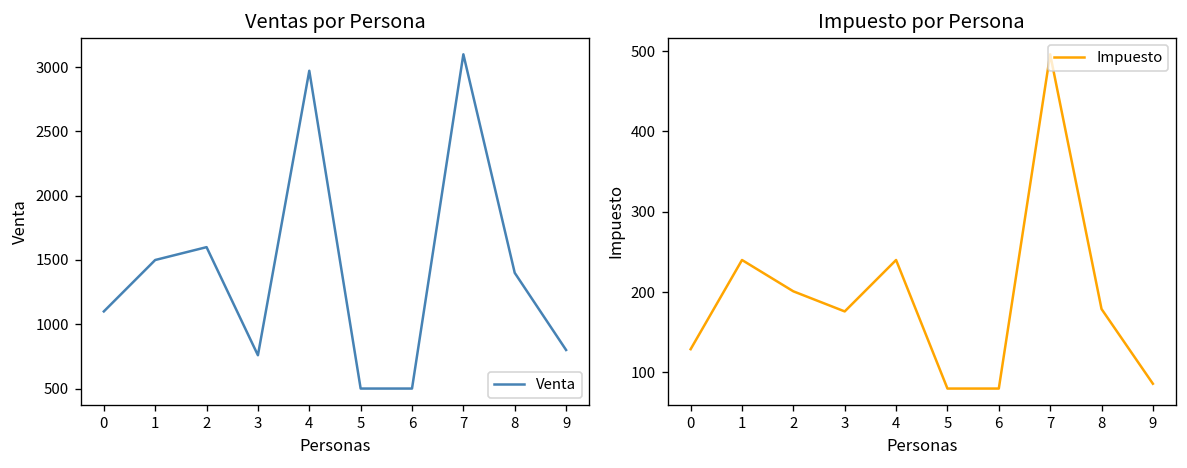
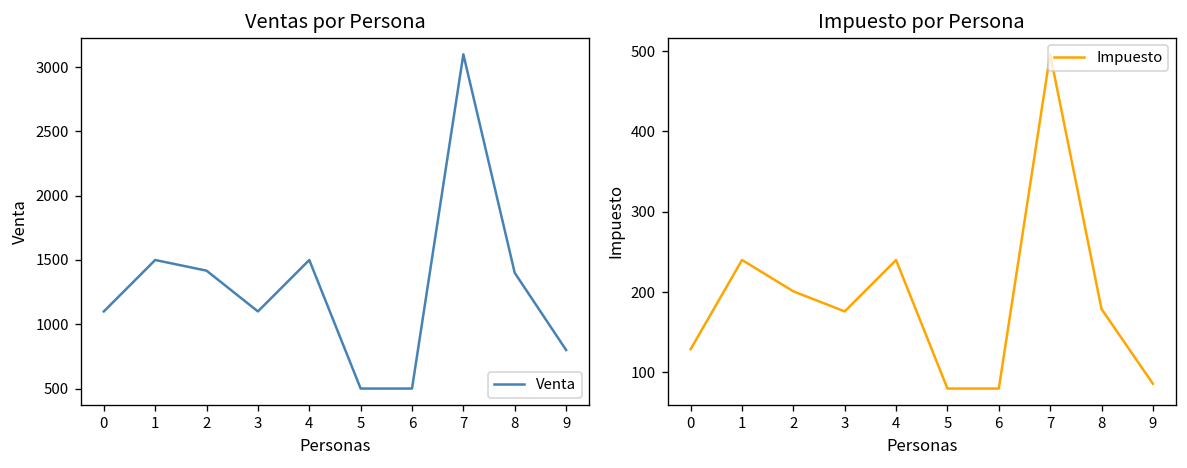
Ventas por Persona, 2: 1600 -> 1420
Ventas por Persona, 3: 760 -> 1100
Ventas por Persona, 4: 2970 -> 1500
